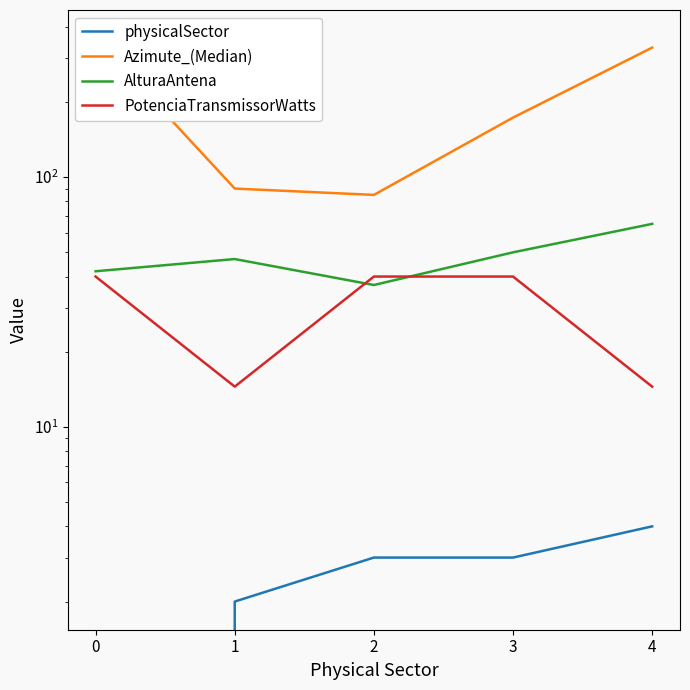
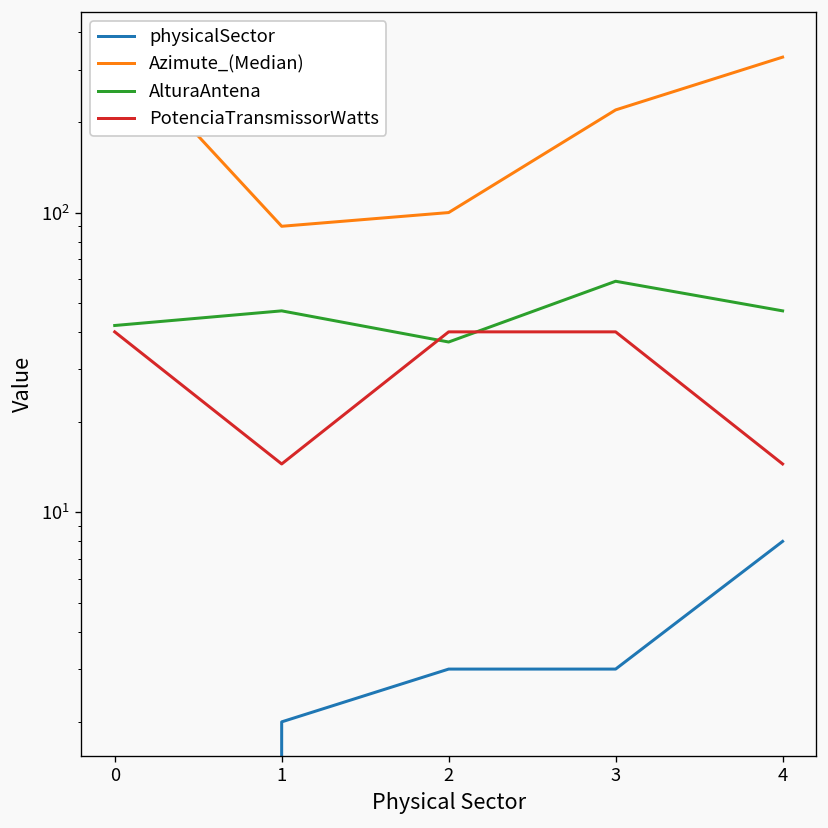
Azimute_(Median), 2: 85 -> 100
Azimute_(Median), 3: 170 -> 220
AlturaAntena, 3: 50 -> 59
physicalSector, 4: 4 -> 8
AlturaAntena, 4: 65 -> 47
